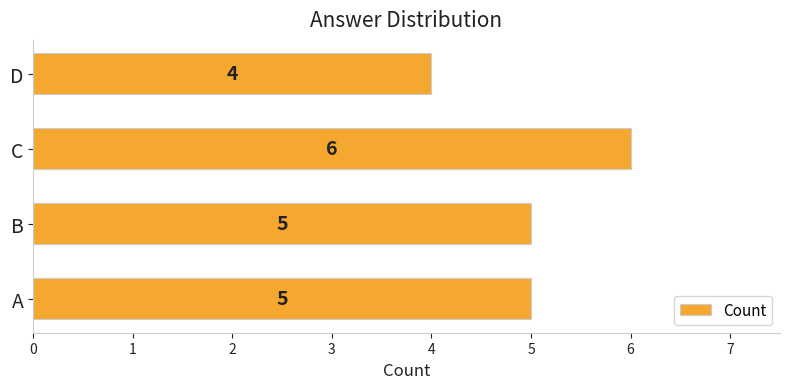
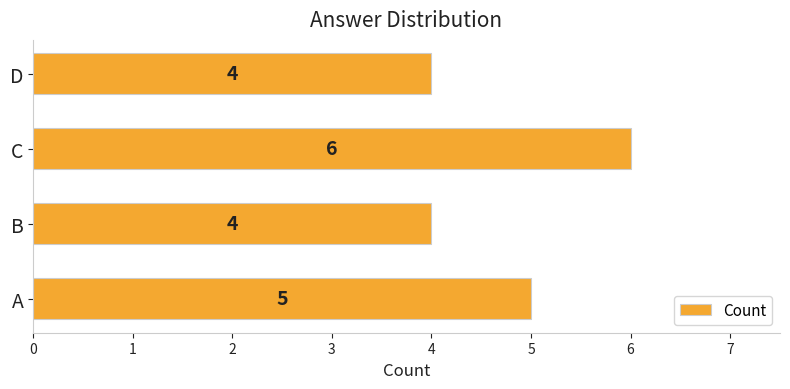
B: 5 -> 4
